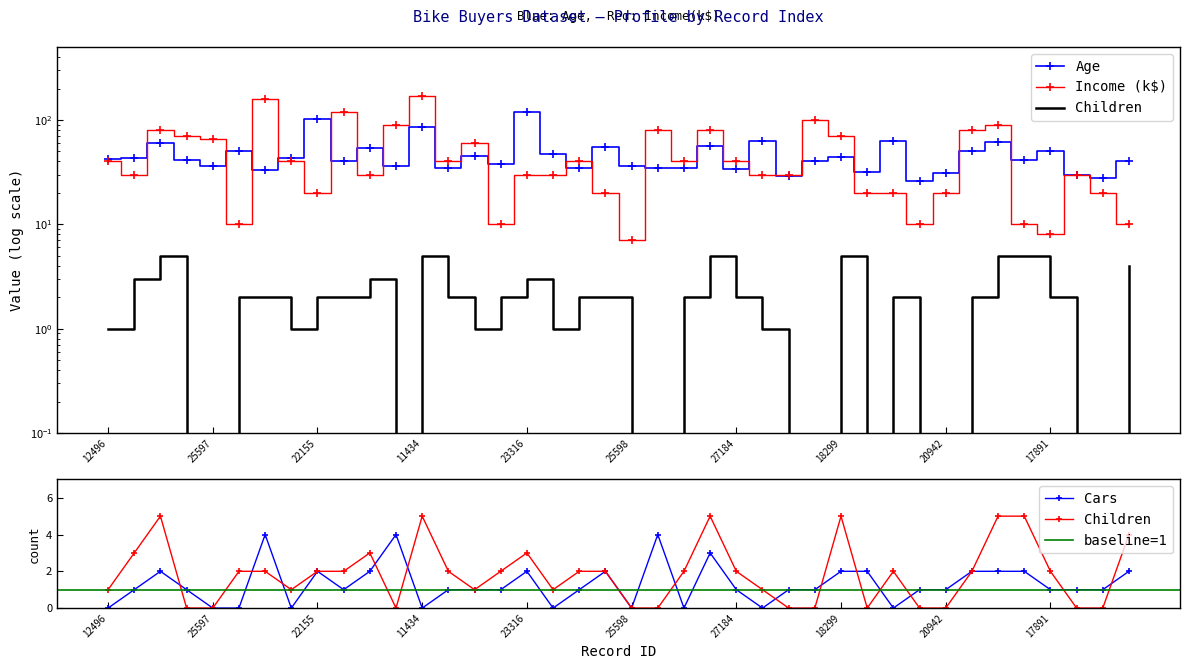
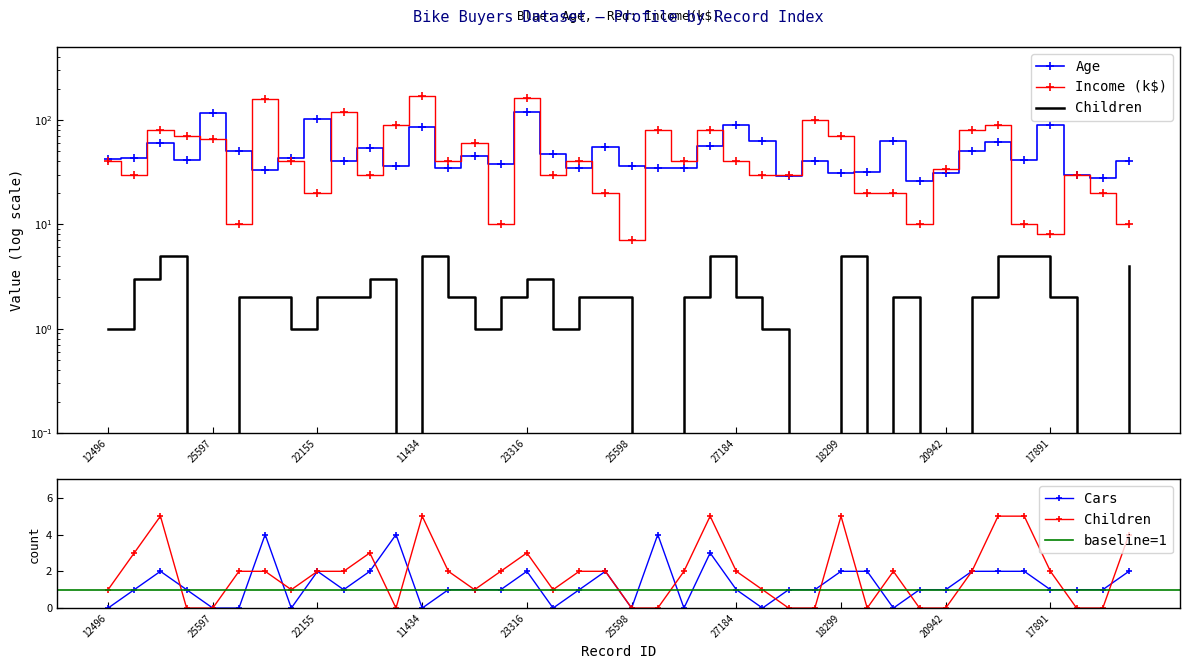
Bike Buyers Dataset — Profile by Record Index, Age, 25597: 36 -> 120
Bike Buyers Dataset — Profile by Record Index, Income (k$), 23316: 30 -> 160
Bike Buyers Dataset — Profile by Record Index, Age, 27184: 34 -> 90
Bike Buyers Dataset — Profile by Record Index, Age, 18299: 44 -> 31
Bike Buyers Dataset — Profile by Record Index, Income (k$), 20942: 20 -> 34
Bike Buyers Dataset — Profile by Record Index, Age, 17891: 50 -> 90
